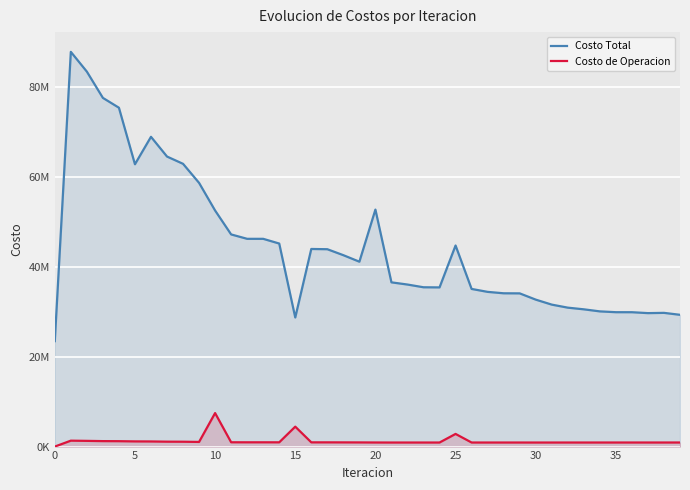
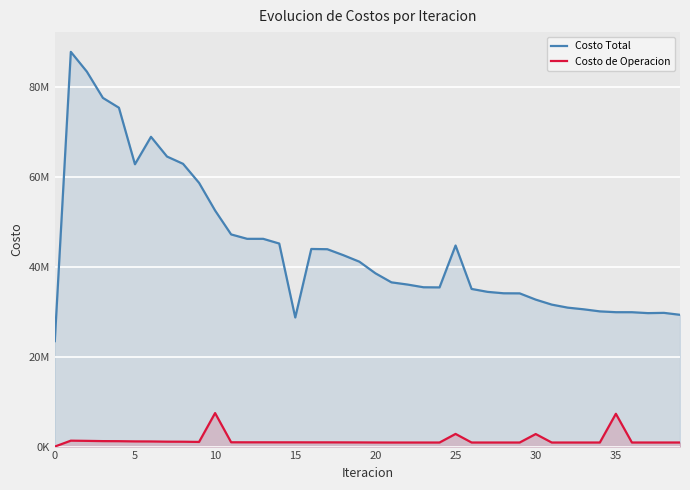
Costo de Operacion, 15: 4000000 -> 1000000
Costo Total, 20: 53000000 -> 39000000
Costo de Operacion, 30: 1000000 -> 3000000
Costo de Operacion, 35: 1000000 -> 7000000
